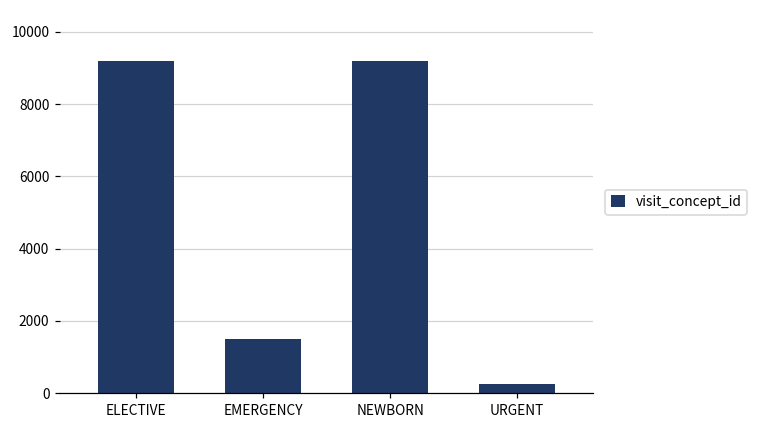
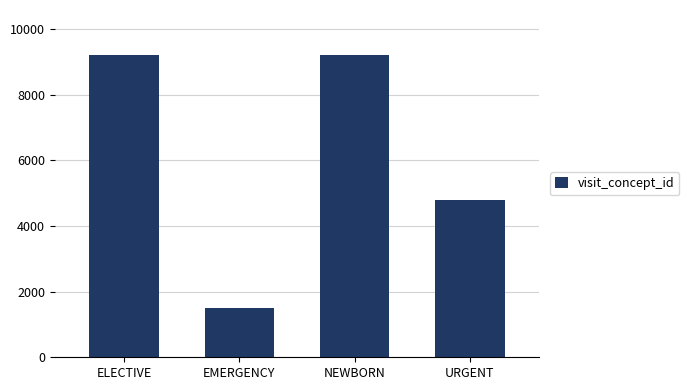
URGENT: 300 -> 4800
